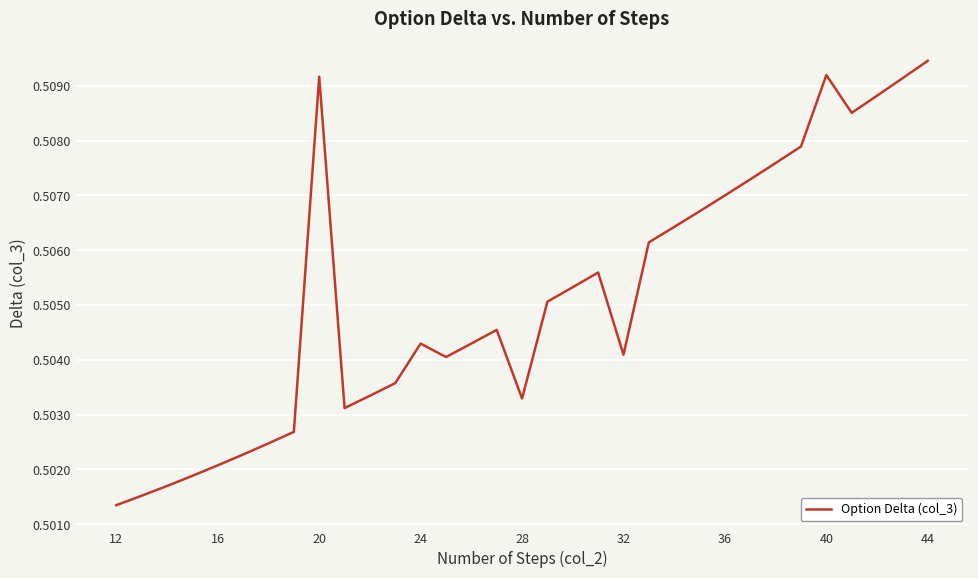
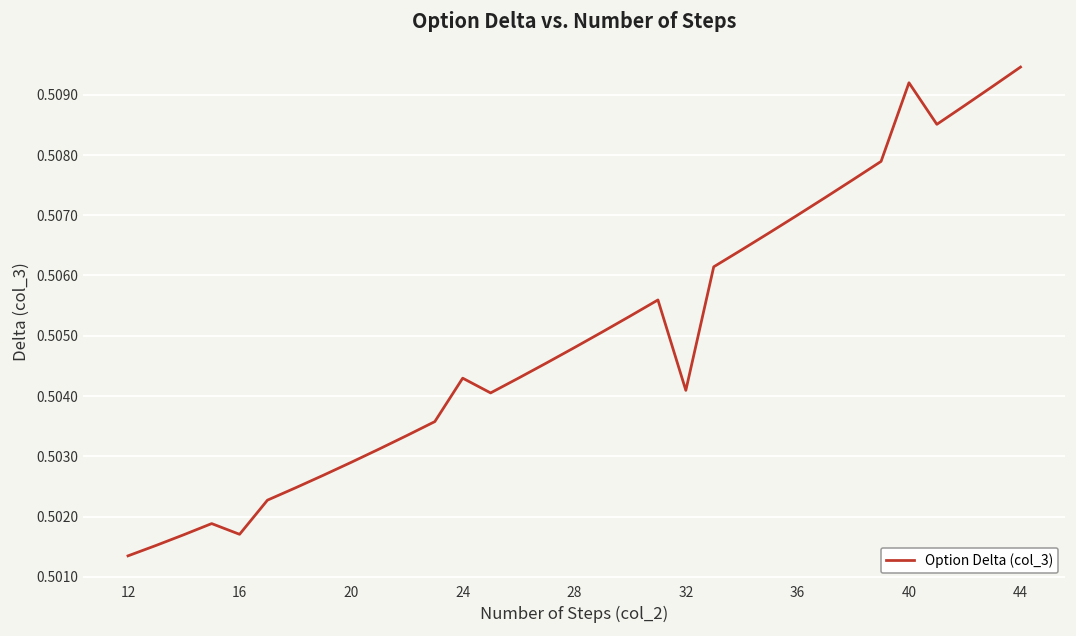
16: 0.5021 -> 0.5017
20: 0.5092 -> 0.5029
28: 0.5033 -> 0.5048
